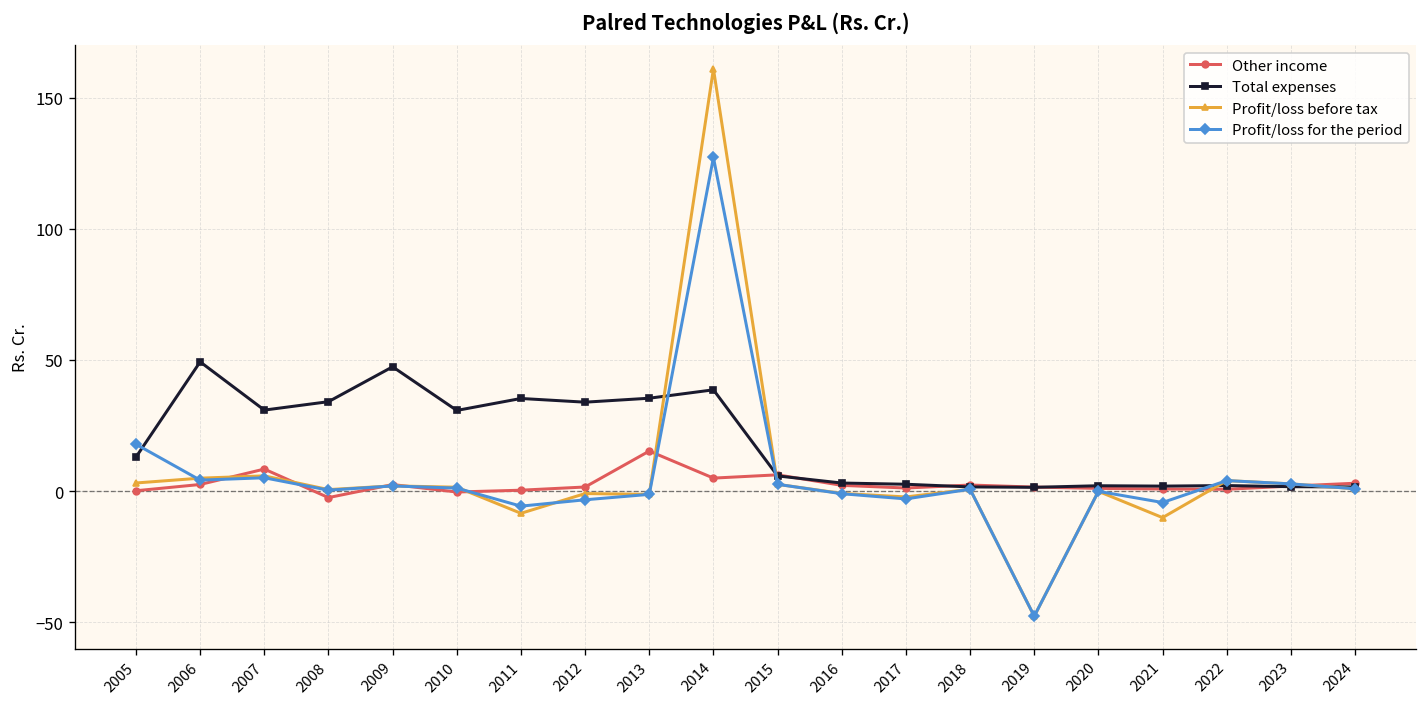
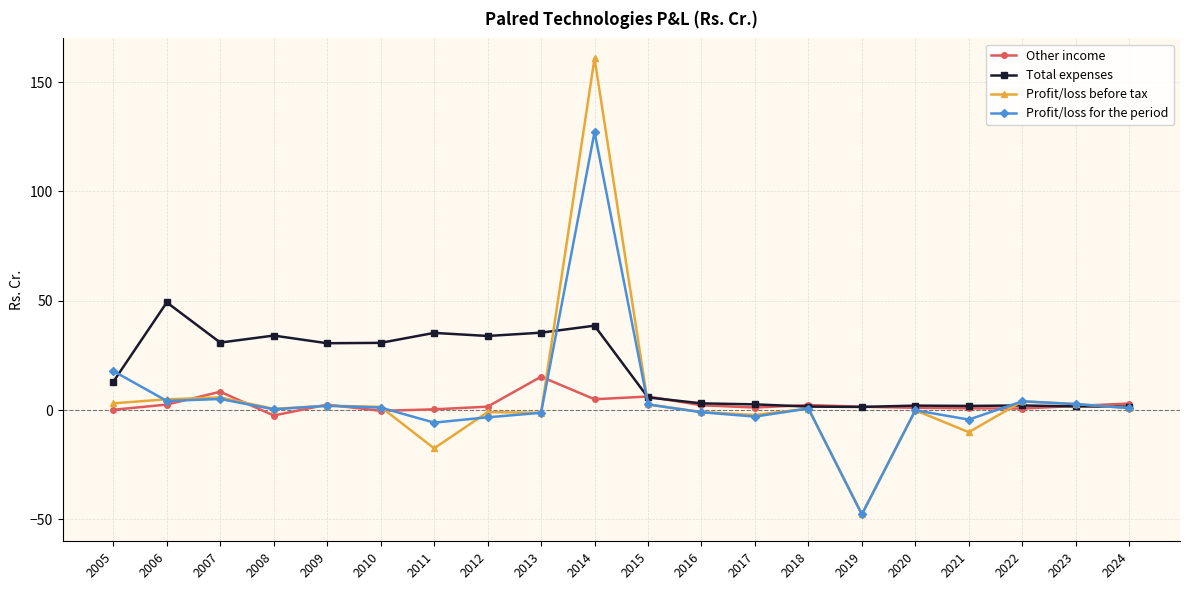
Total expenses, 2009: 47 -> 31
Profit/loss before tax, 2011: -8 -> -18
